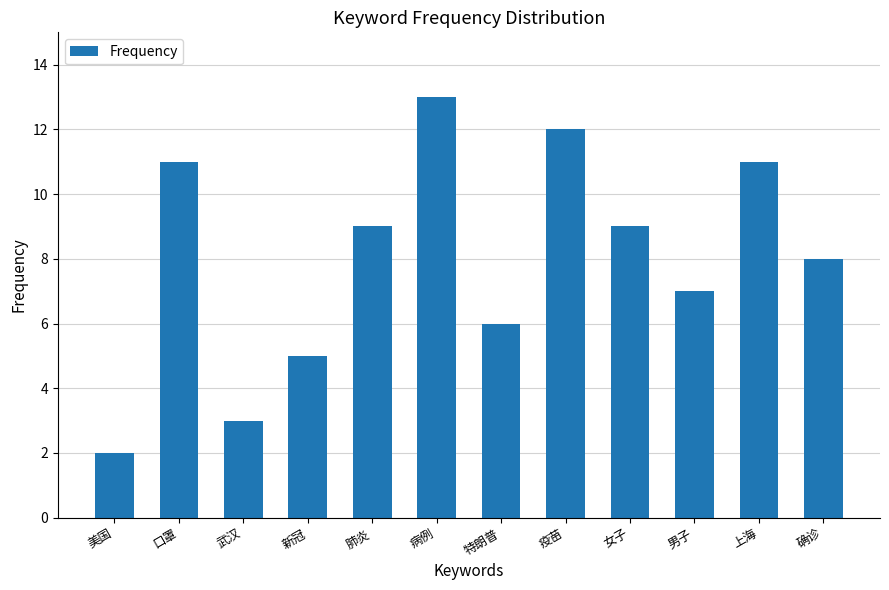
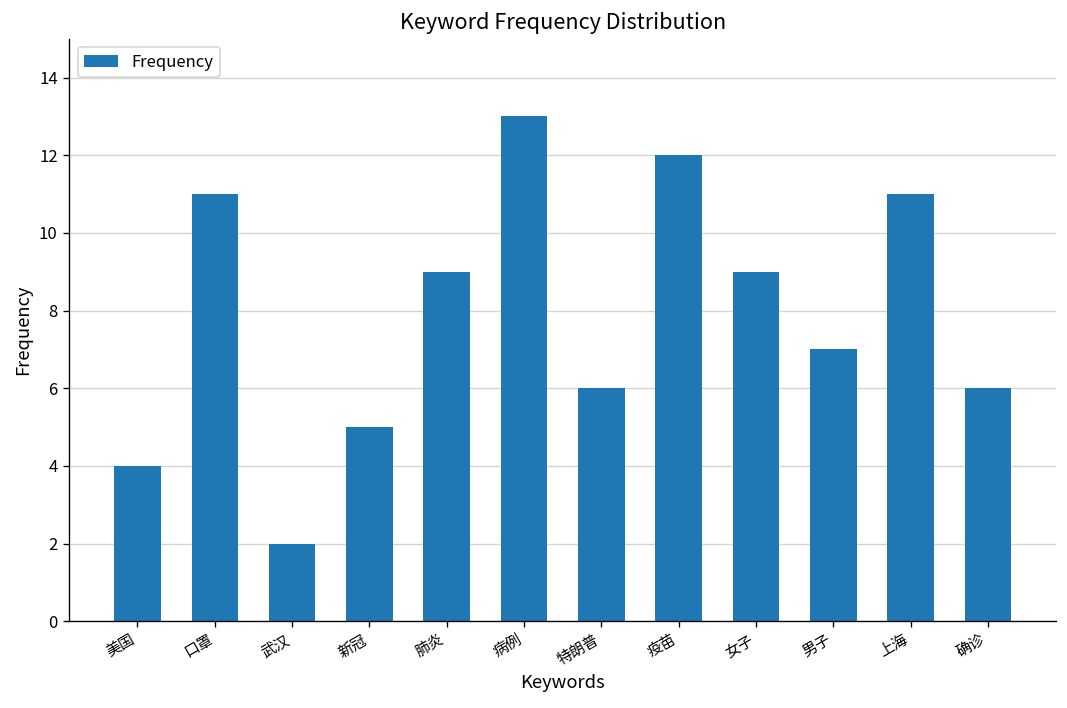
美国: 2 -> 4
武汉: 3 -> 2
确诊: 8 -> 6
